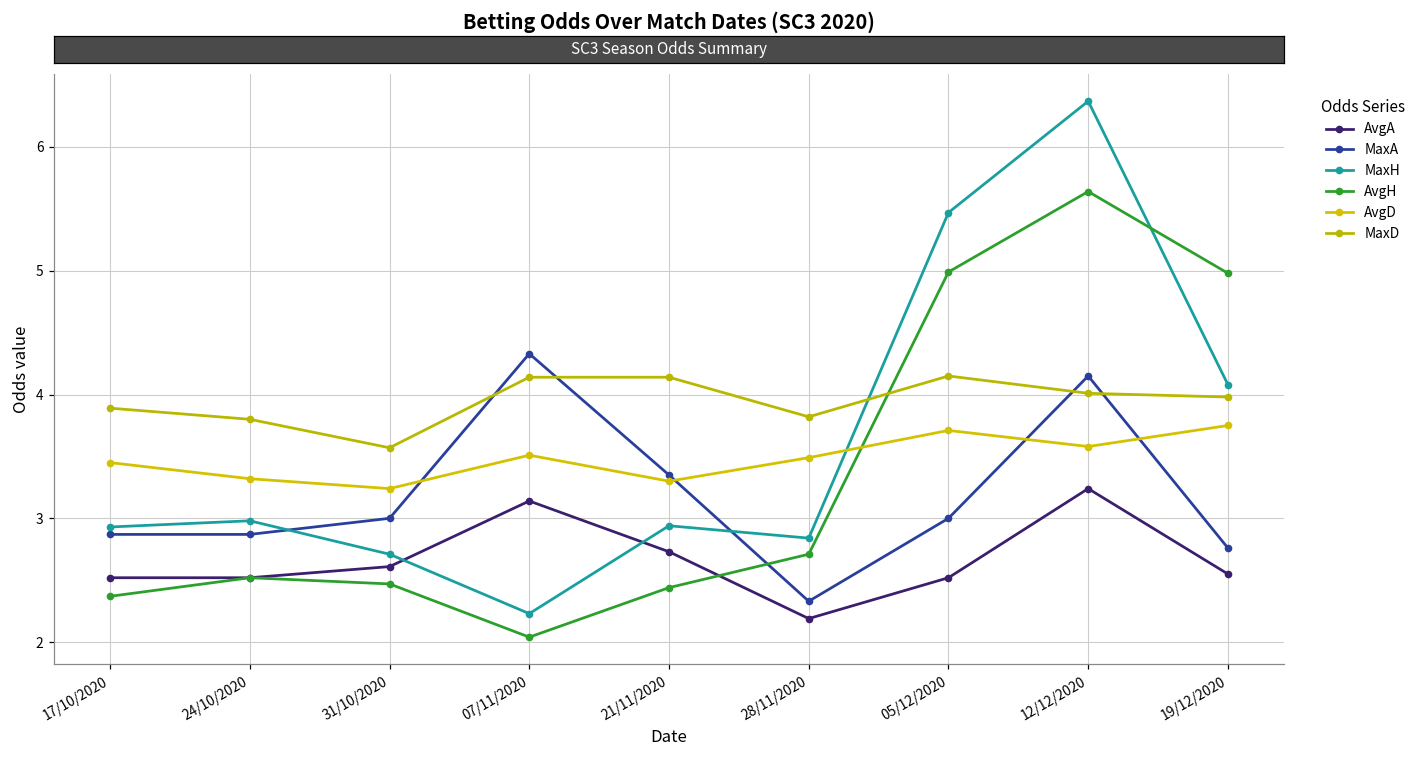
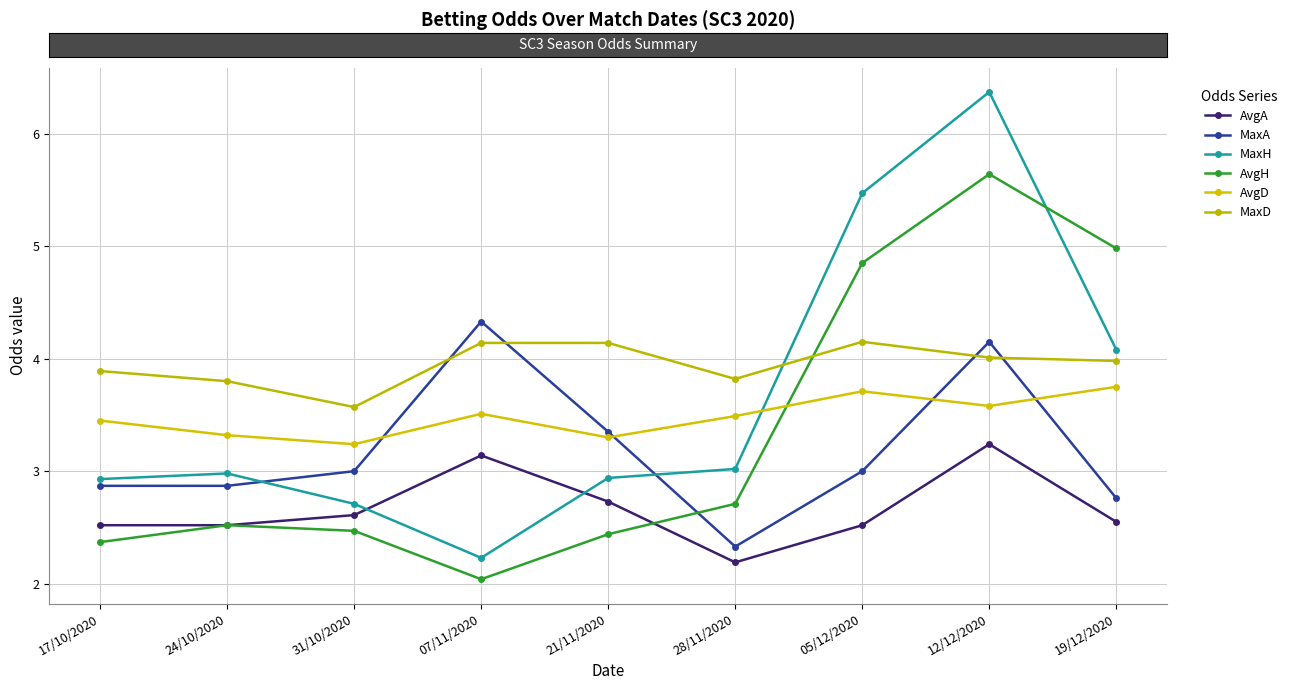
MaxH, 28/11/2020: 2.84 -> 3.02
AvgH, 05/12/2020: 4.99 -> 4.85
